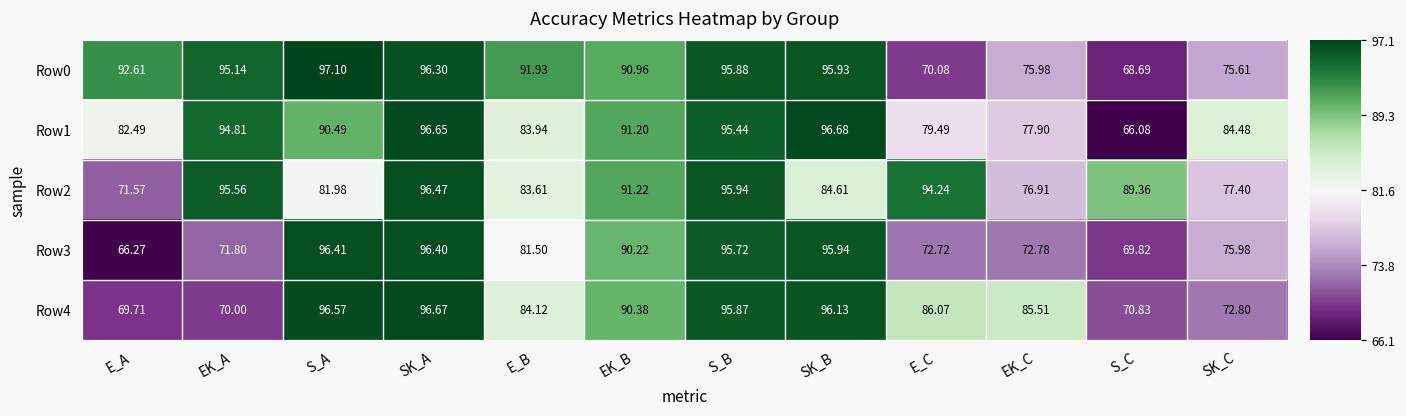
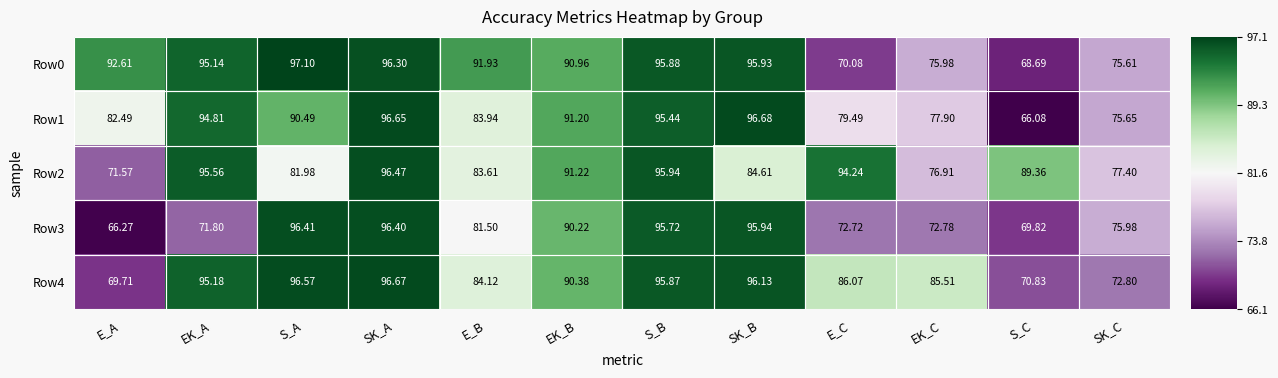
Row1, SK_C: 84.48 -> 75.65
Row4, EK_A: 70.00 -> 95.18
